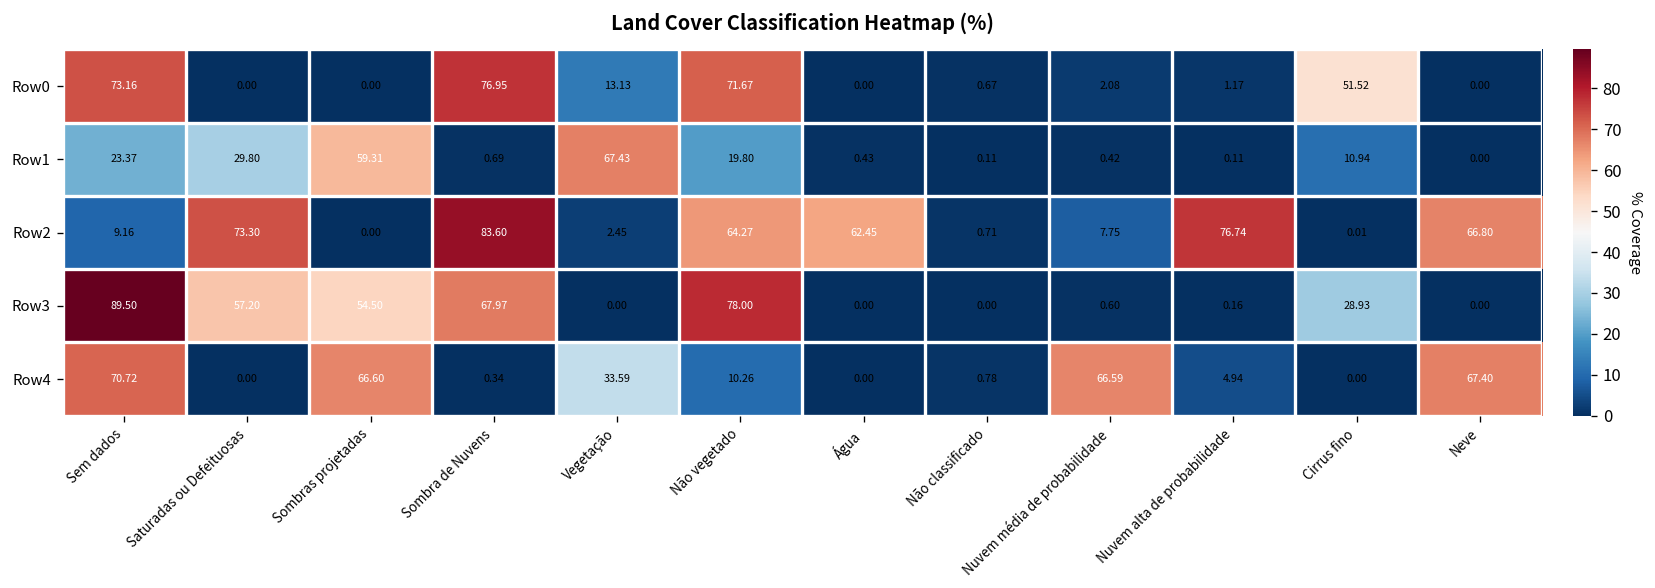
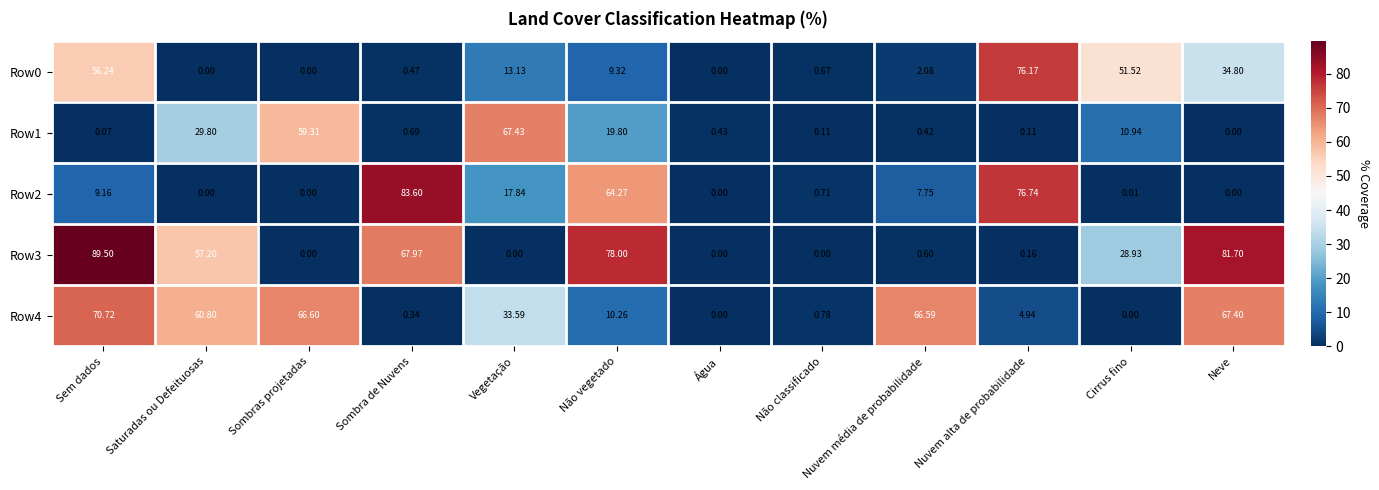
Row0, Sem dados: 73.16 -> 56.24
Row0, Sombra de Nuvens: 76.95 -> 0.47
Row0, Não vegetado: 71.67 -> 9.32
Row0, Nuvem alta de probabilidade: 1.17 -> 76.17
Row0, Neve: 0.00 -> 34.80
Row1, Sem dados: 23.37 -> 0.07
Row2, Saturadas ou Defeituosas: 73.30 -> 0.00
Row2, Vegetação: 2.45 -> 17.84
Row2, Água: 62.45 -> 0.00
Row2, Neve: 66.80 -> 0.00
Row3, Sombras projetadas: 54.50 -> 0.00
Row3, Neve: 0.00 -> 81.70
Row4, Saturadas ou Defeituosas: 0.00 -> 60.80
